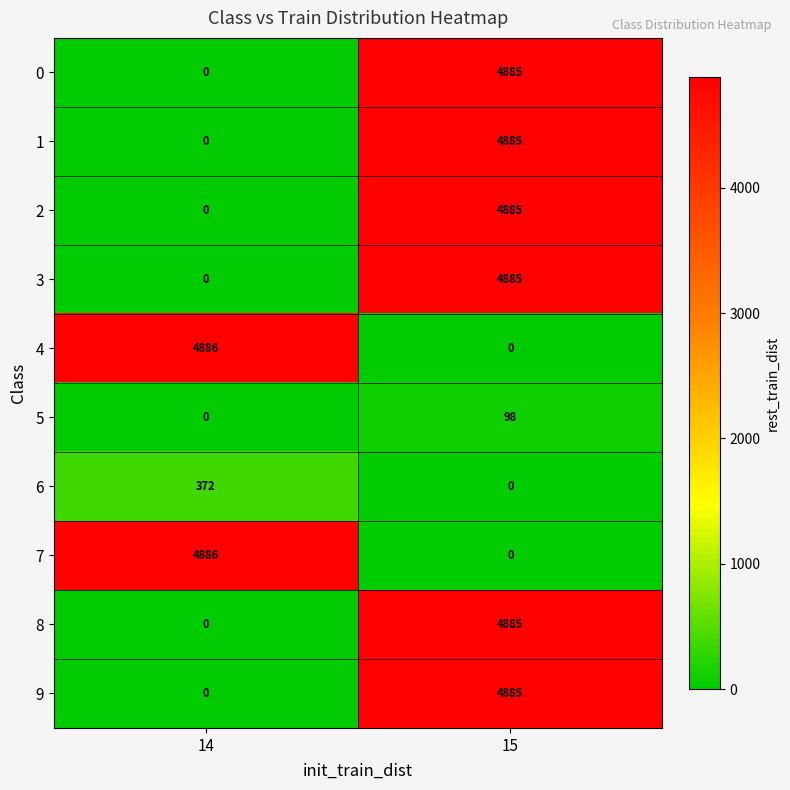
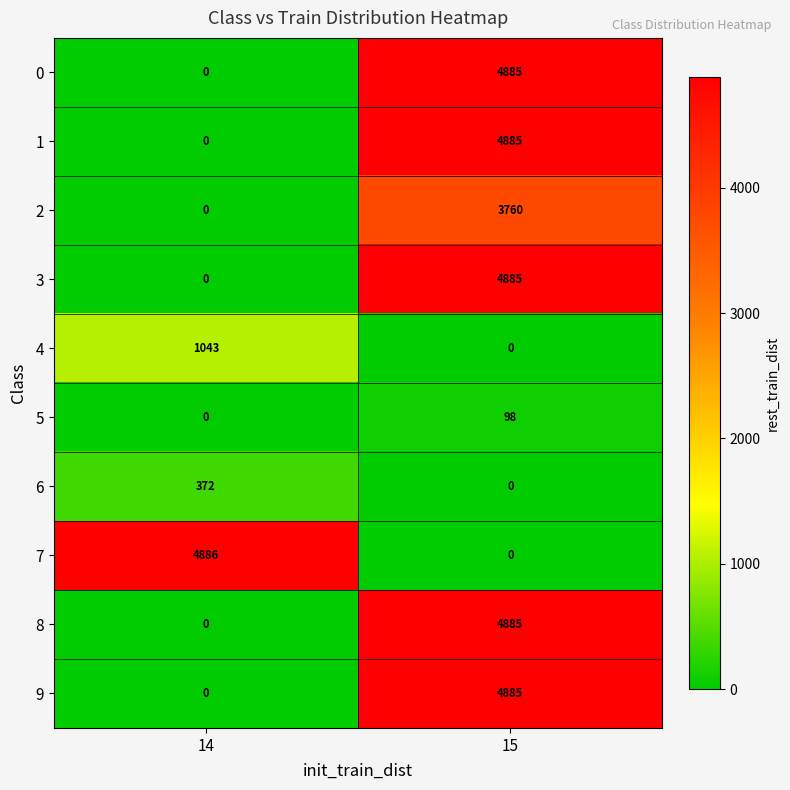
2, 15: 4885 -> 3760
4, 14: 4886 -> 1043
